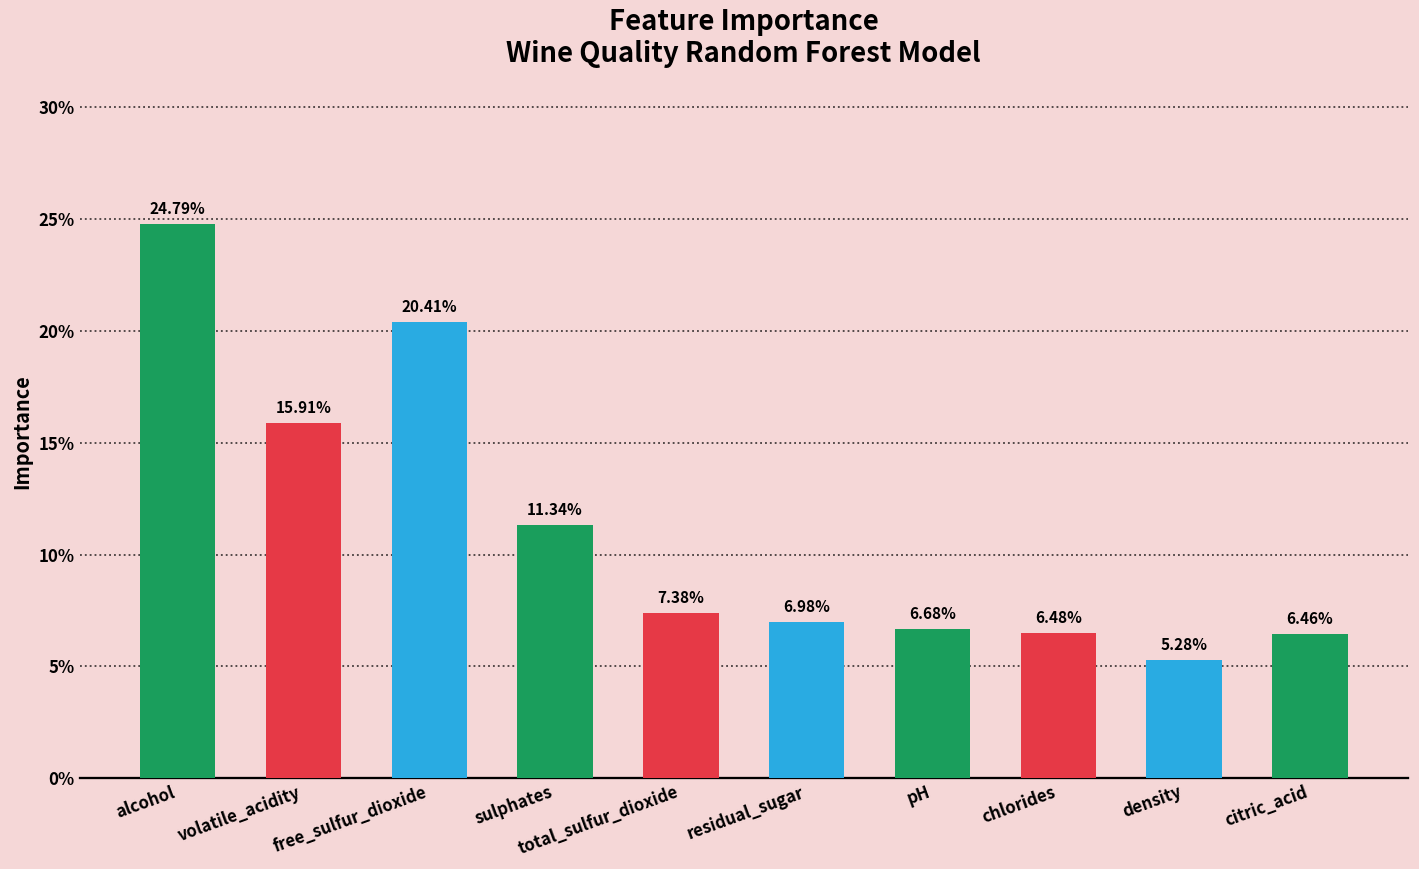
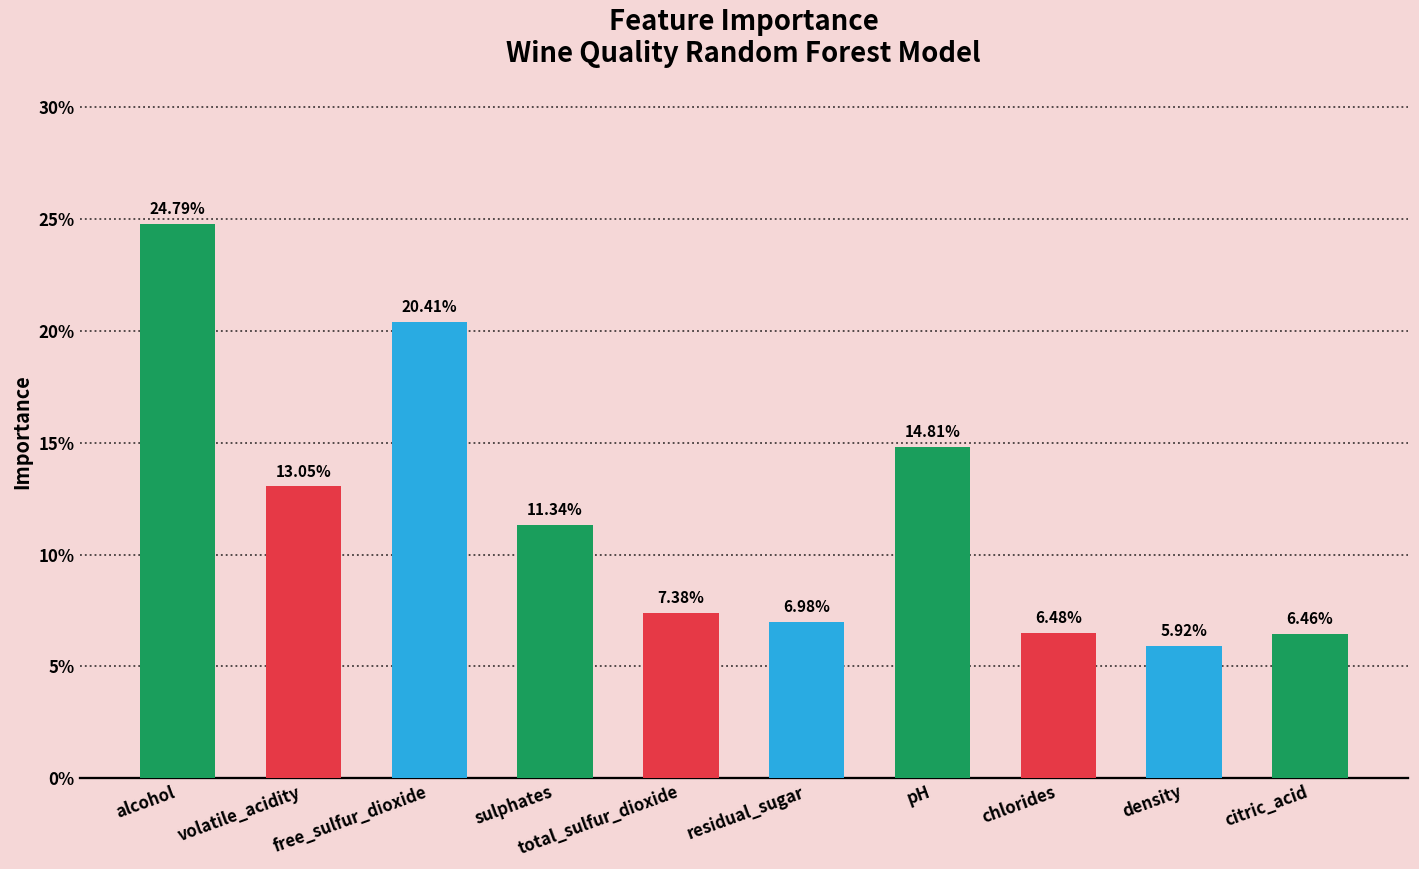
volatile_acidity: 15.91% -> 13.05%
pH: 6.68% -> 14.81%
density: 5.28% -> 5.92%
